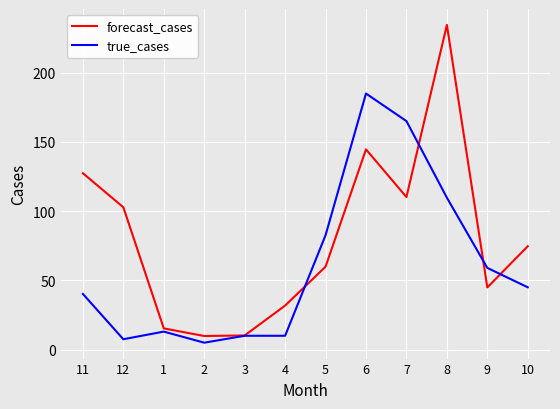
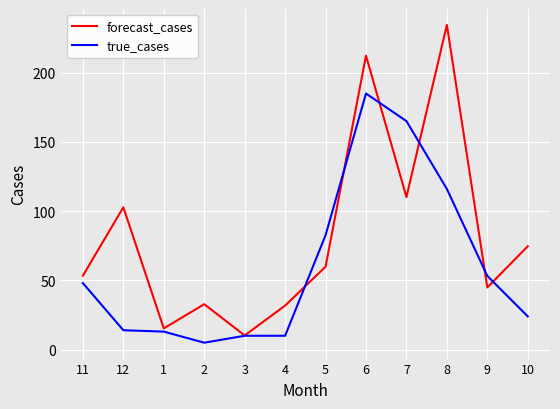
forecast_cases, 11: 127 -> 53
true_cases, 11: 40 -> 48
true_cases, 12: 8 -> 14
forecast_cases, 2: 10 -> 33
forecast_cases, 6: 145 -> 212
true_cases, 8: 110 -> 116
true_cases, 9: 59 -> 53
true_cases, 10: 45 -> 24
